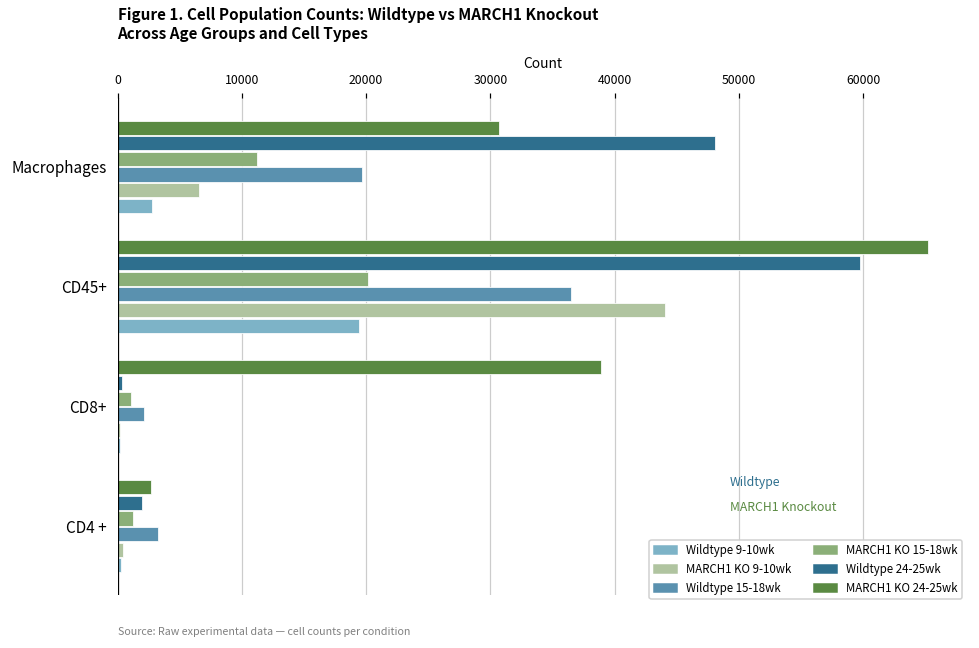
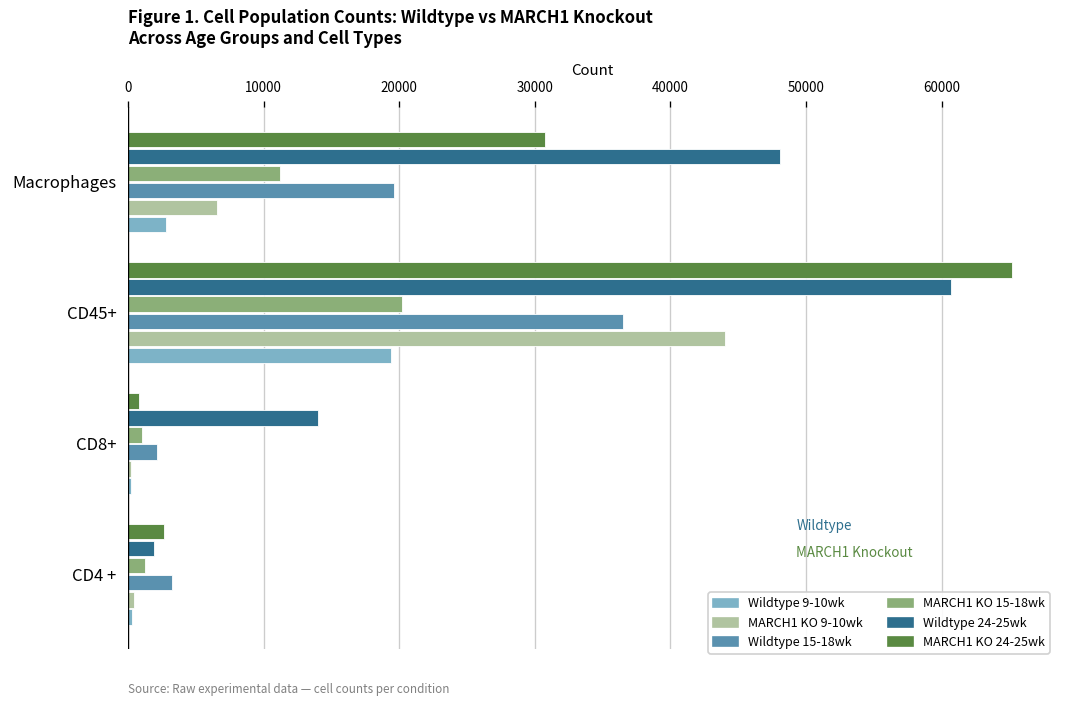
Wildtype 24-25wk, CD45+: 59700 -> 60700
MARCH1 KO 24-25wk, CD8+: 38900 -> 800
Wildtype 24-25wk, CD8+: 400 -> 14000
